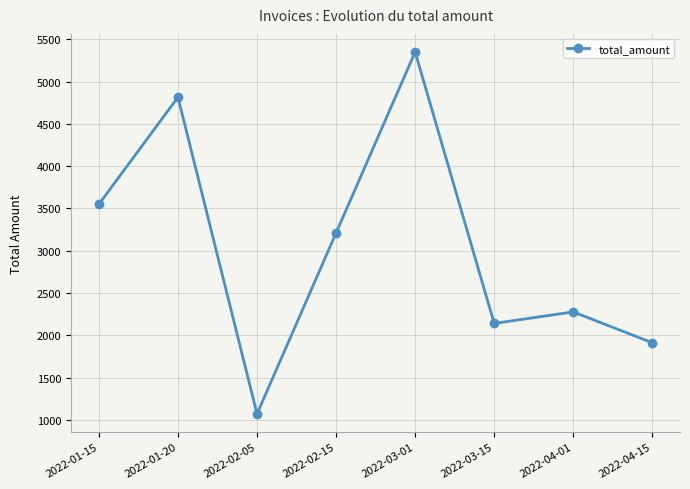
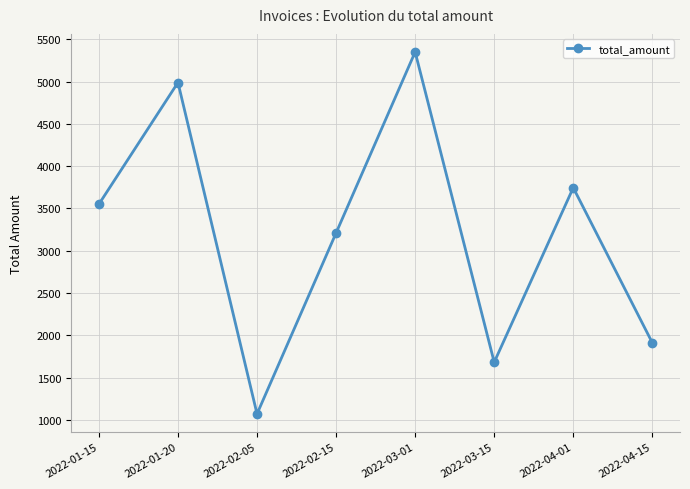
2022-01-20: 4800 -> 5000
2022-03-15: 2100 -> 1700
2022-04-01: 2300 -> 3700
